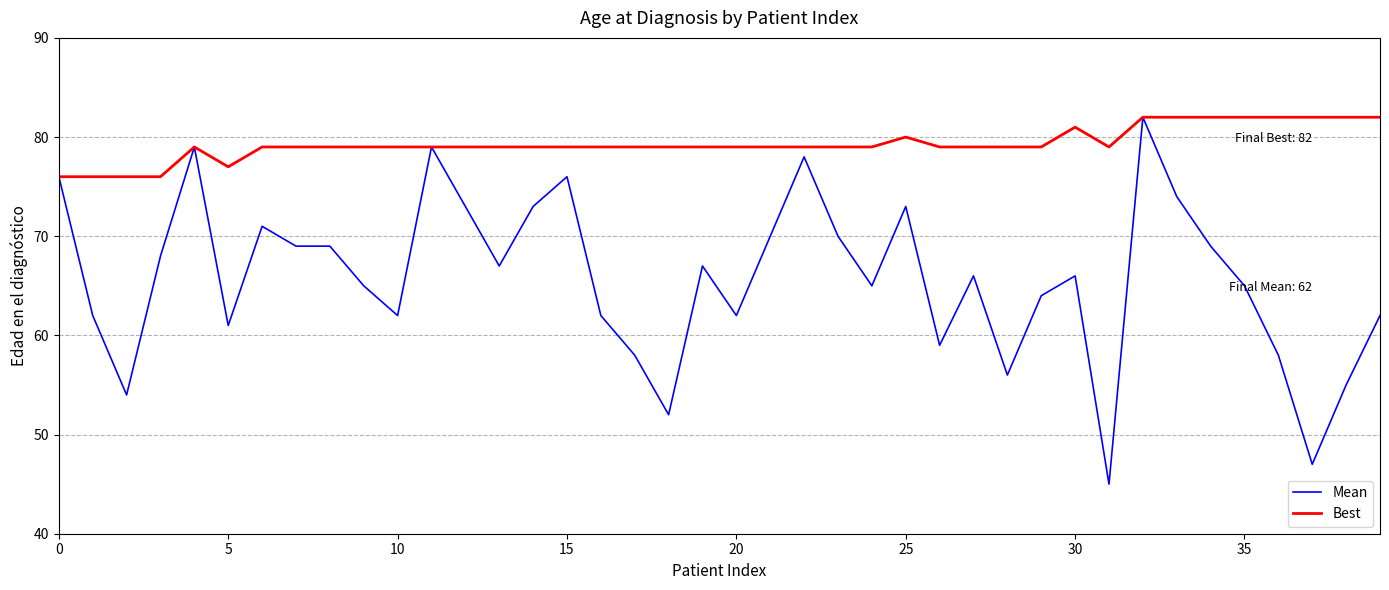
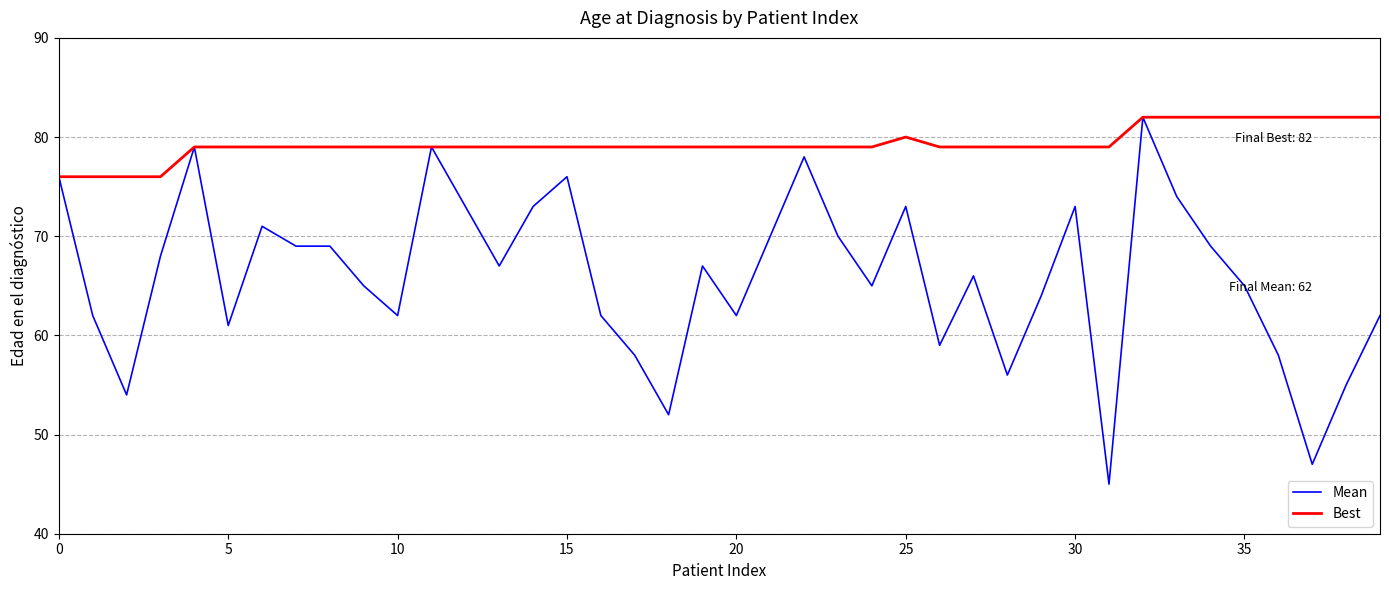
Best, 5: 77 -> 79
Mean, 30: 66 -> 73
Best, 30: 81 -> 79
